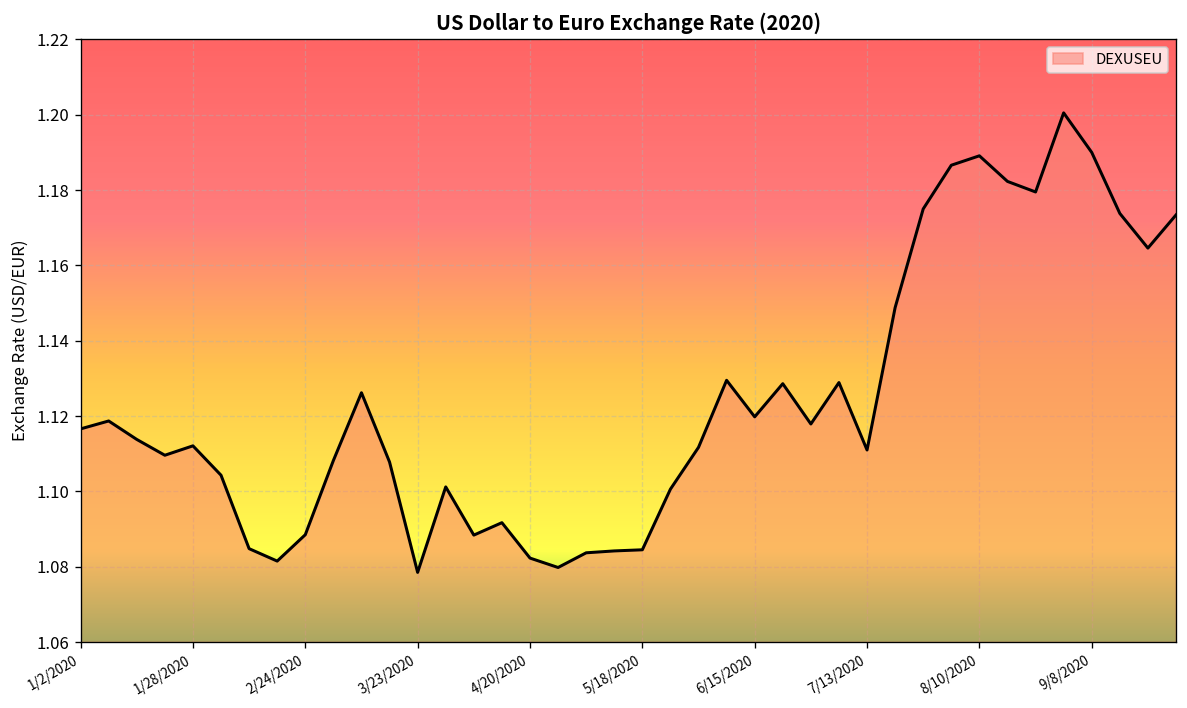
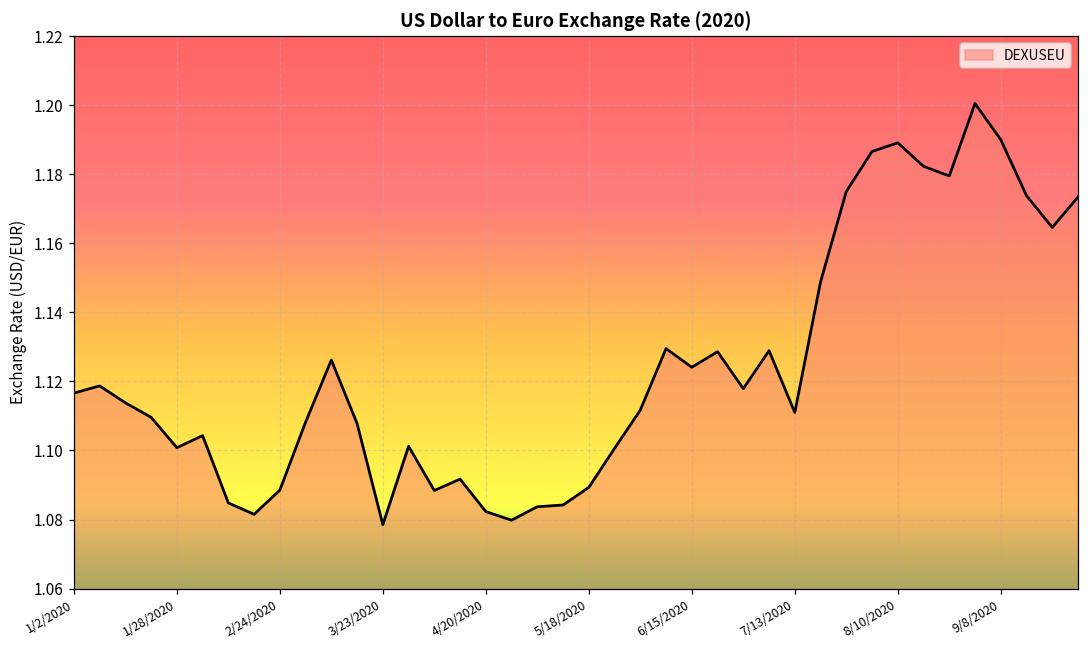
1/28/2020: 1.112 -> 1.101
5/18/2020: 1.085 -> 1.089
6/15/2020: 1.120 -> 1.124
